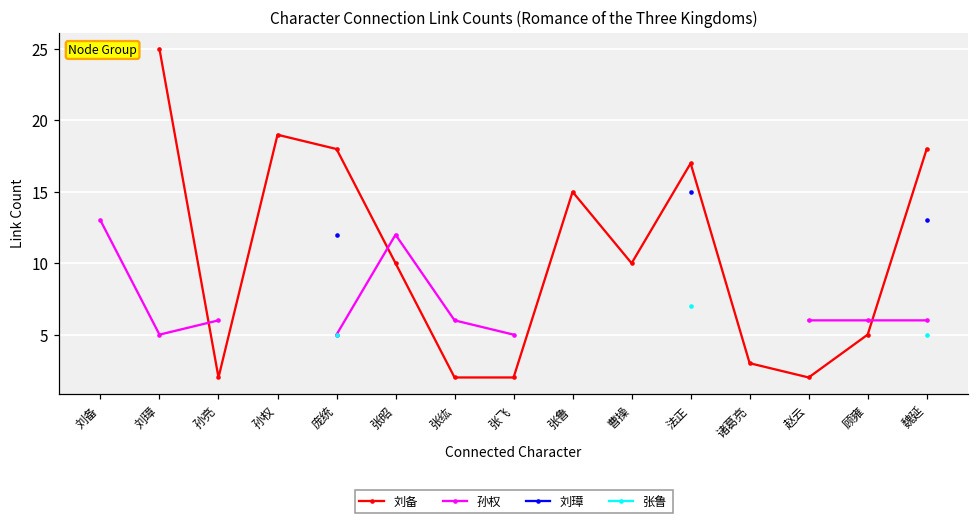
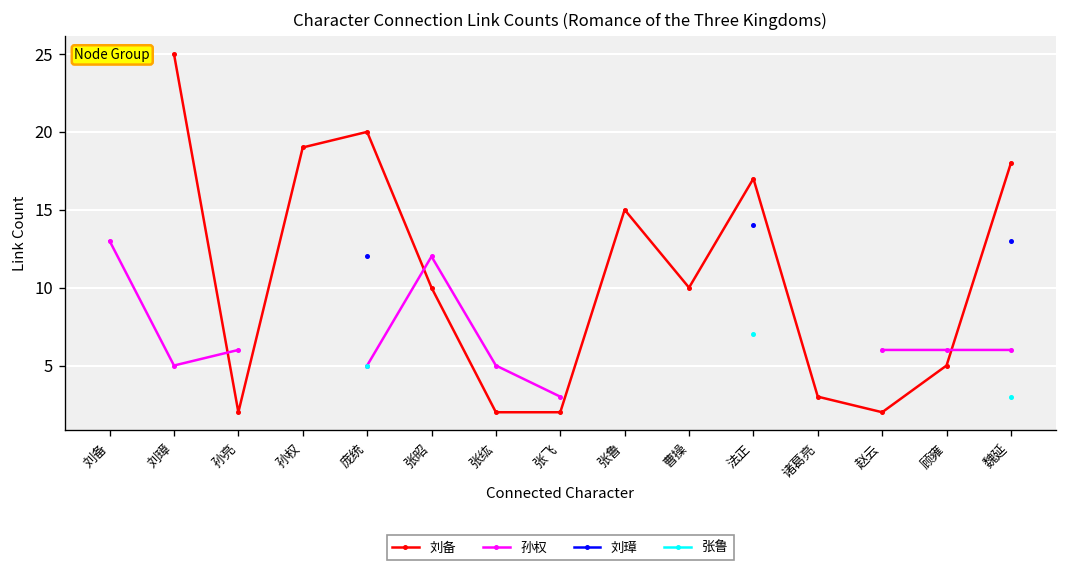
刘备, 庞统: 18 -> 20
孙权, 张纮: 6 -> 5
孙权, 张飞: 5 -> 3
刘璋, 法正: 15 -> 14
张鲁, 魏延: 5 -> 3
